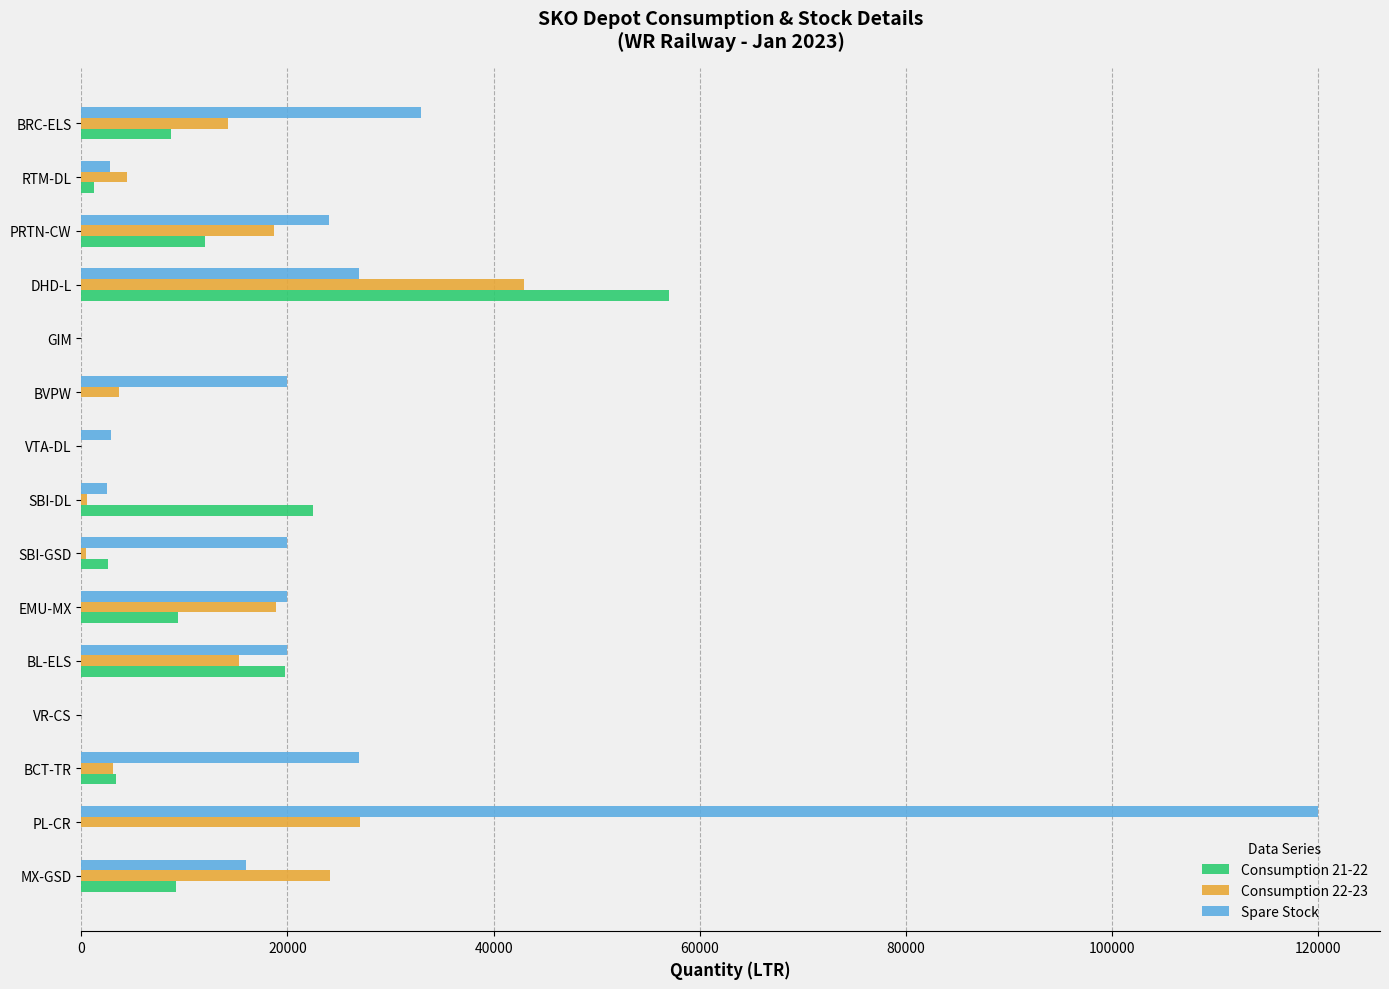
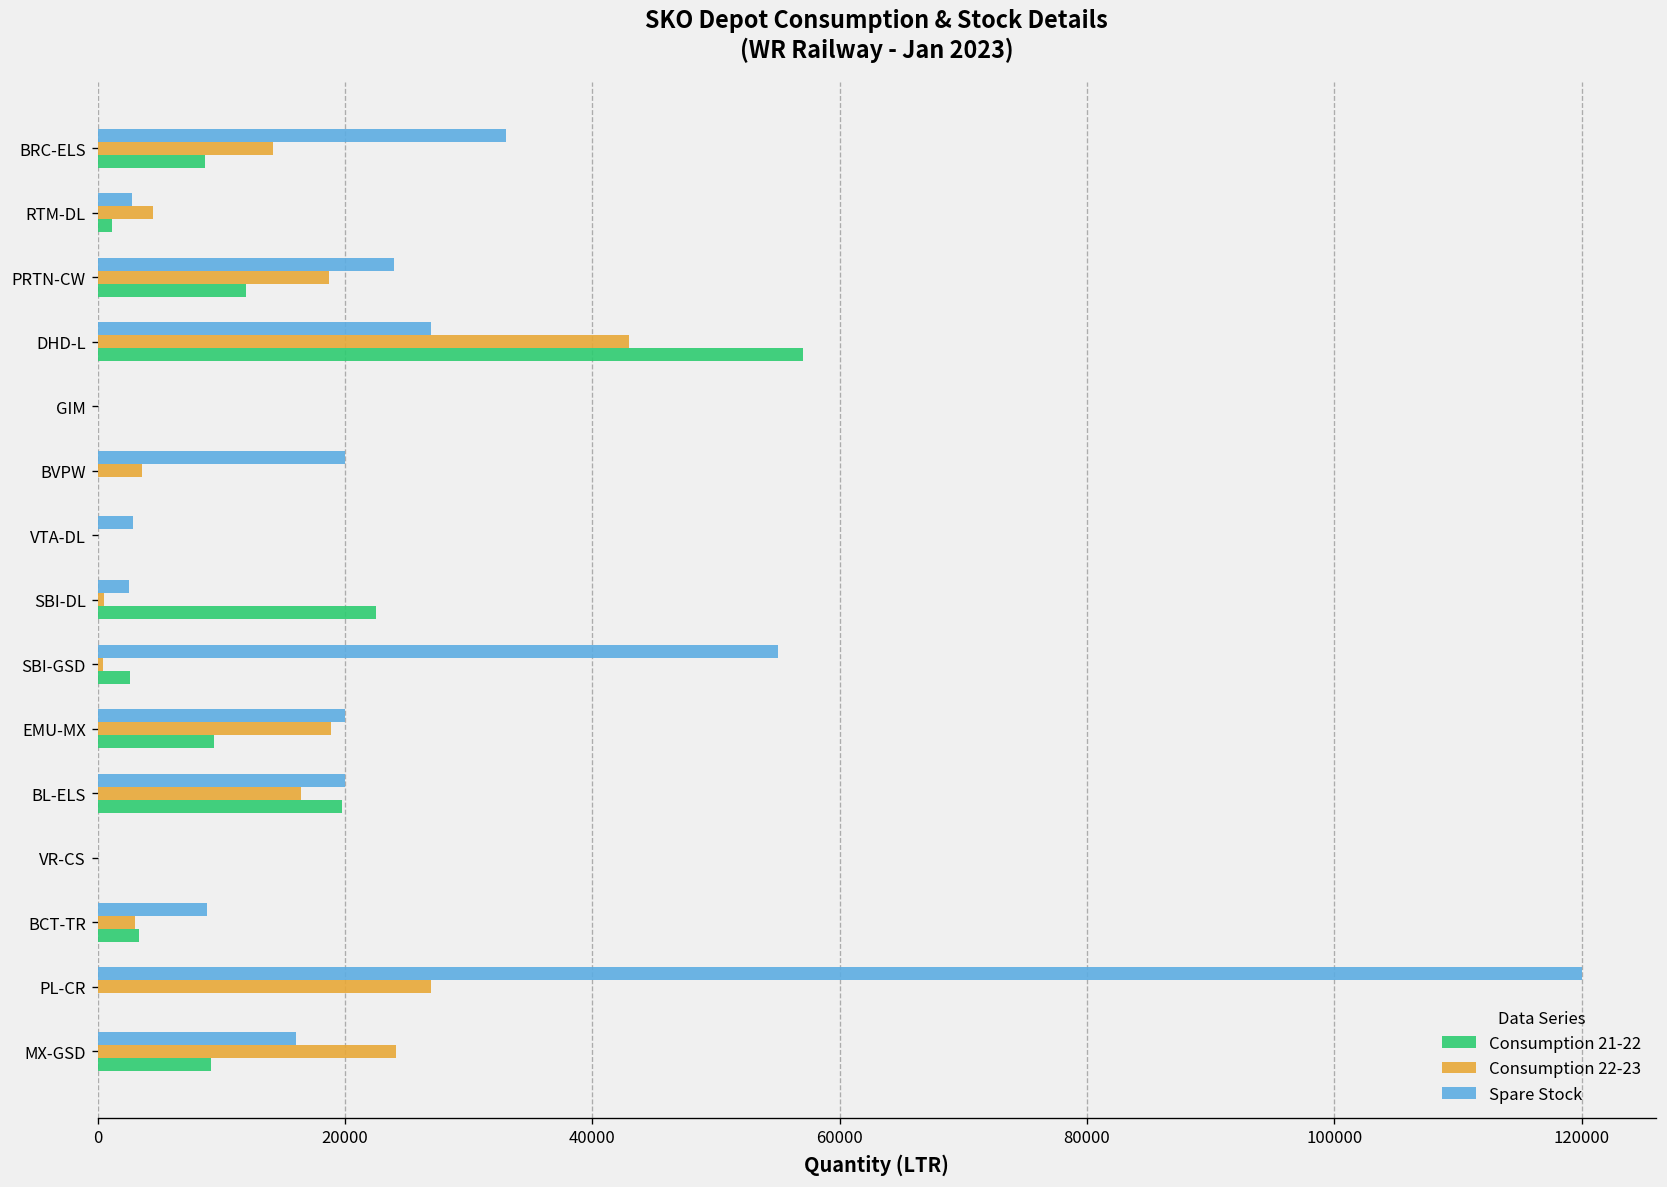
Spare Stock, SBI-GSD: 20000 -> 55000
Consumption 22-23, BL-ELS: 15300 -> 16500
Spare Stock, BCT-TR: 27000 -> 8900
